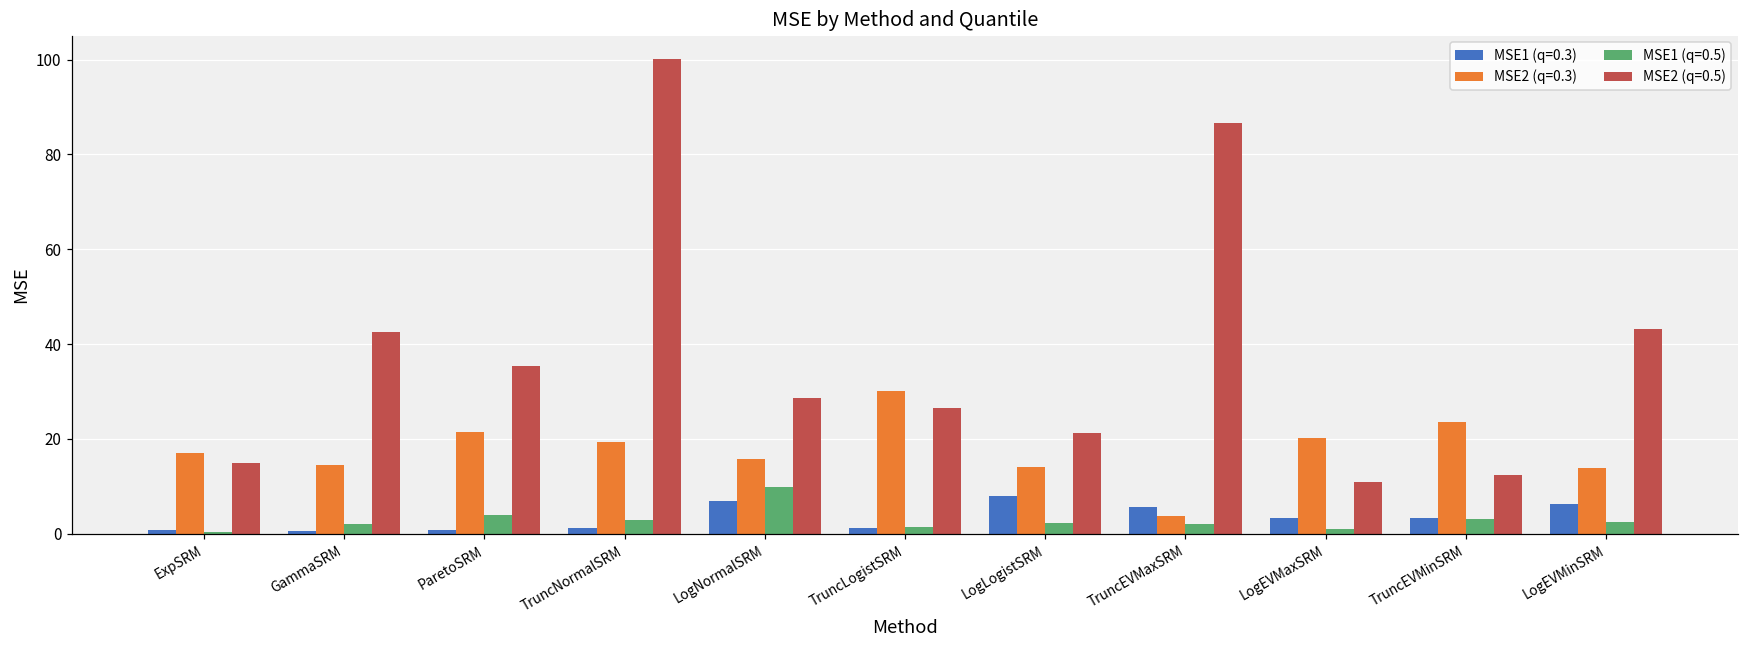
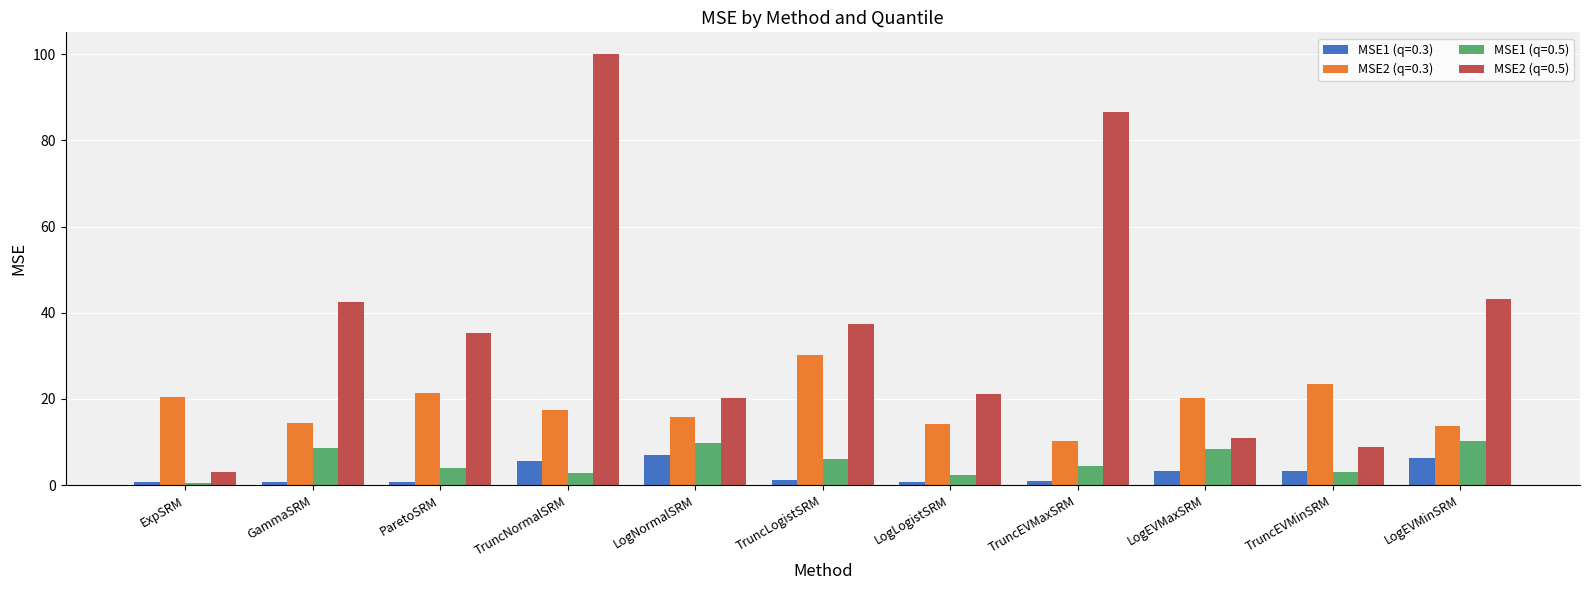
MSE2 (q=0.3), ExpSRM: 17 -> 21
MSE2 (q=0.5), ExpSRM: 15 -> 3
MSE1 (q=0.5), GammaSRM: 2 -> 9
MSE1 (q=0.3), TruncNormalSRM: 1 -> 6
MSE2 (q=0.3), TruncNormalSRM: 19 -> 17
MSE2 (q=0.5), LogNormalSRM: 29 -> 20
MSE1 (q=0.5), TruncLogistSRM: 1 -> 6
MSE2 (q=0.5), TruncLogistSRM: 27 -> 37
MSE1 (q=0.3), LogLogistSRM: 8 -> 1
MSE1 (q=0.3), TruncEVMaxSRM: 6 -> 1
MSE2 (q=0.3), TruncEVMaxSRM: 4 -> 10
MSE1 (q=0.5), TruncEVMaxSRM: 2 -> 5
MSE1 (q=0.5), LogEVMaxSRM: 1 -> 8
MSE2 (q=0.5), TruncEVMinSRM: 12 -> 9
MSE1 (q=0.5), LogEVMinSRM: 2 -> 10
